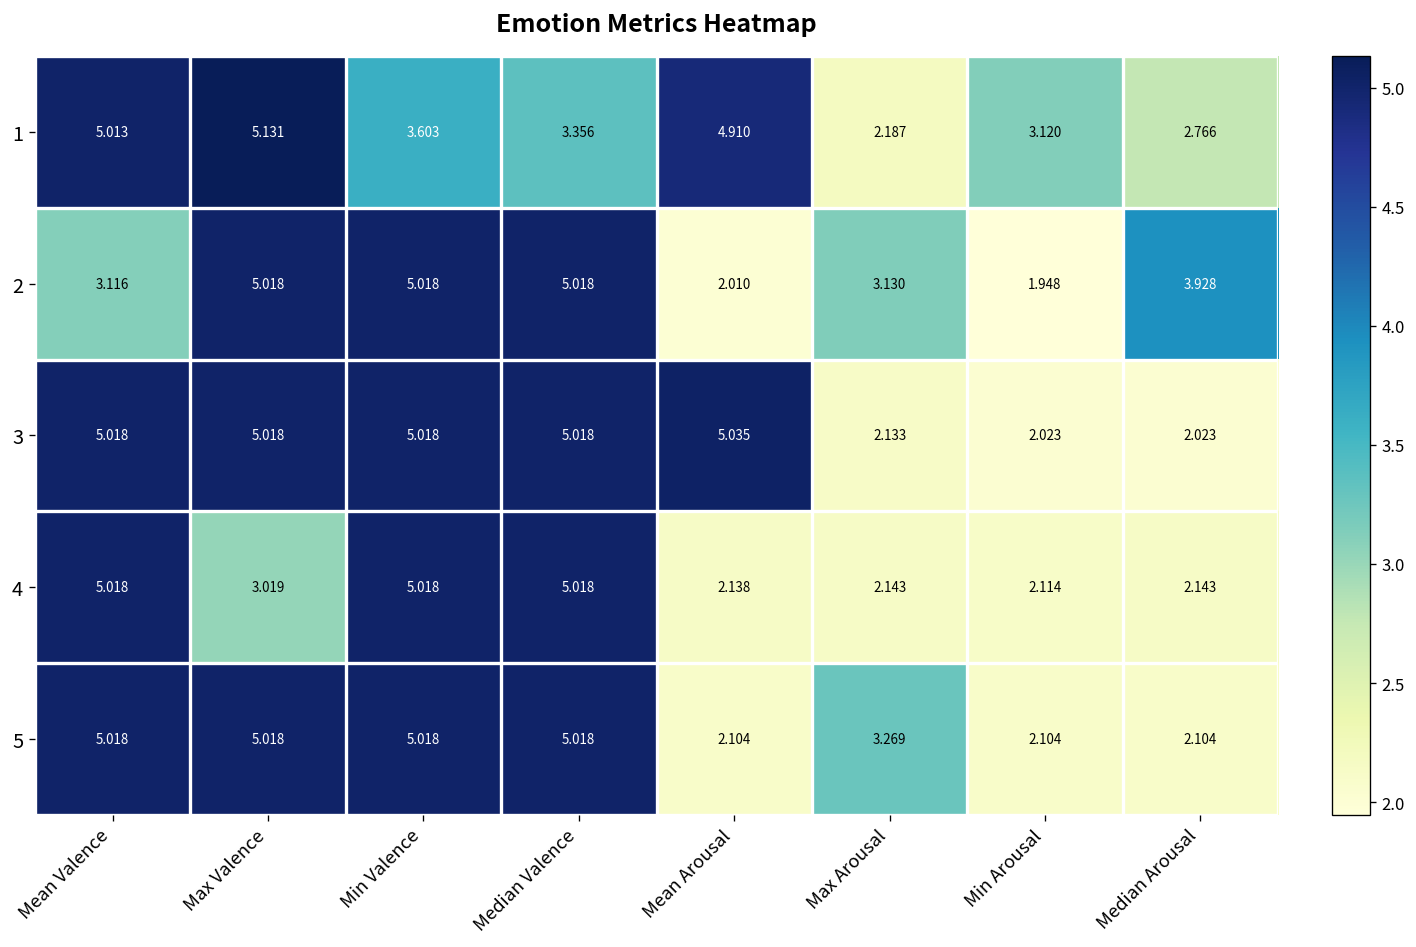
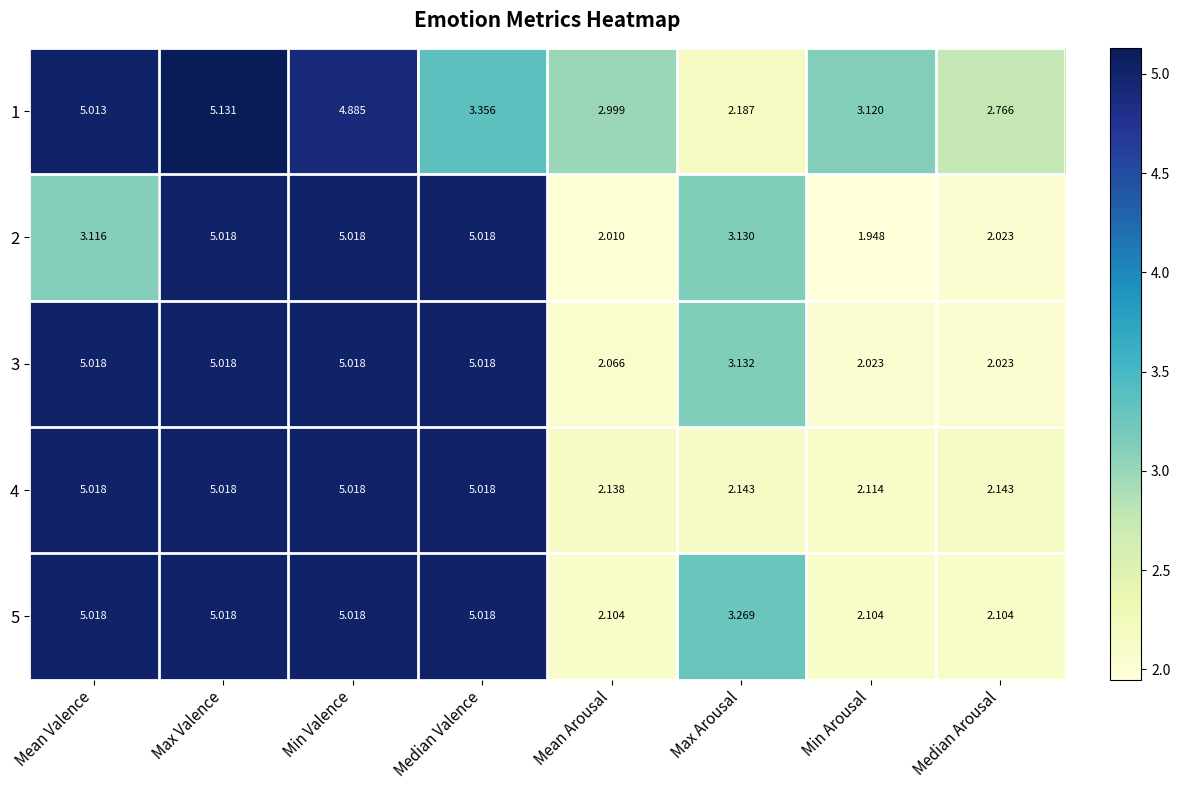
1, Min Valence: 3.603 -> 4.885
1, Mean Arousal: 4.910 -> 2.999
2, Median Arousal: 3.928 -> 2.023
3, Mean Arousal: 5.035 -> 2.066
3, Max Arousal: 2.133 -> 3.132
4, Max Valence: 3.019 -> 5.018
